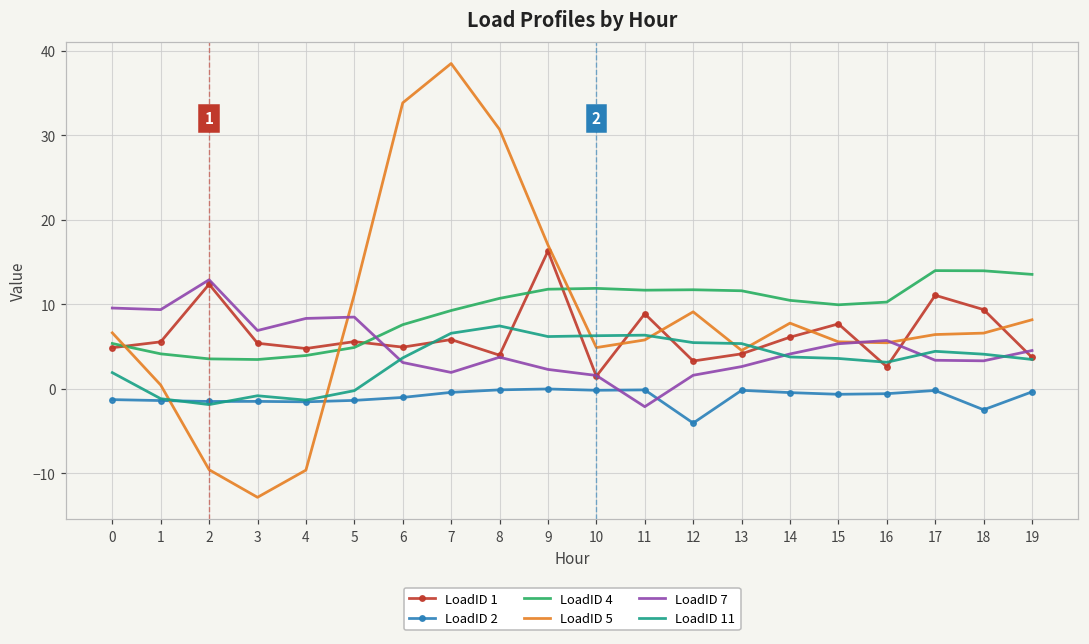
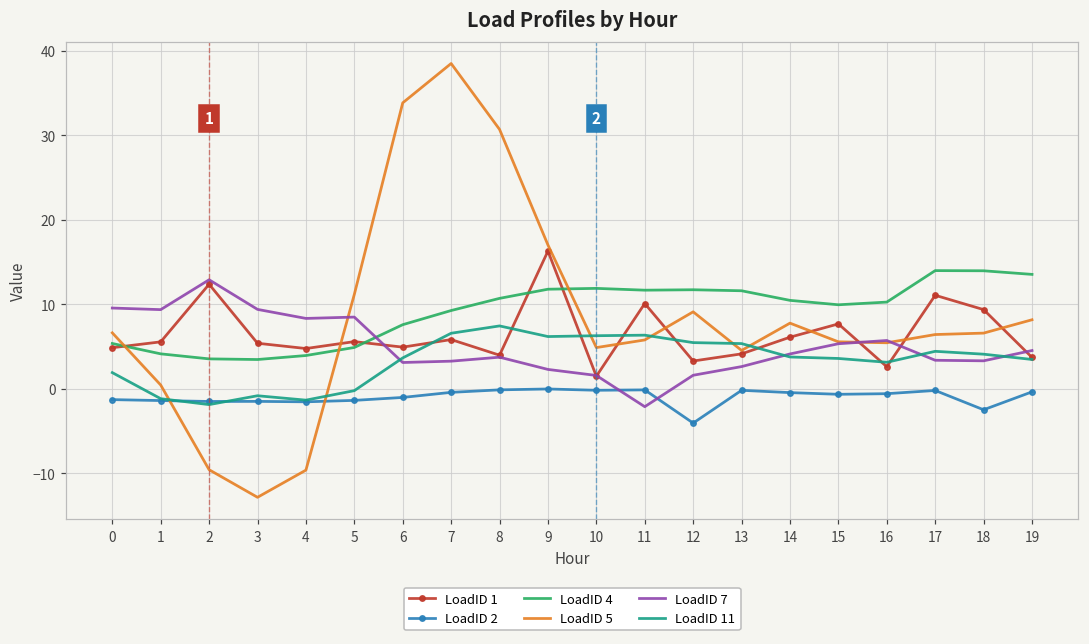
LoadID 7, 3: 7 -> 9
LoadID 7, 7: 2 -> 3
LoadID 1, 11: 9 -> 10
